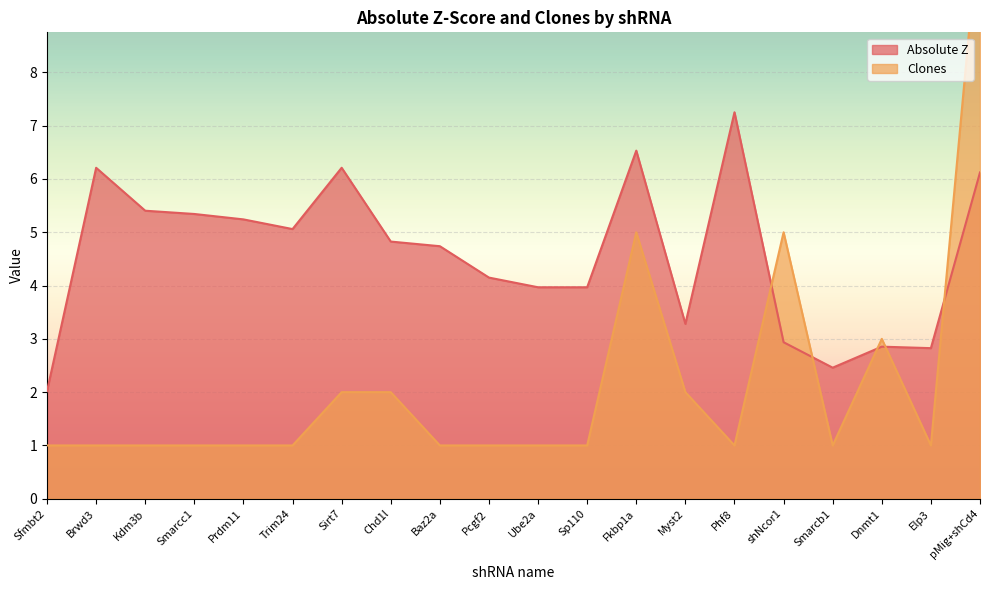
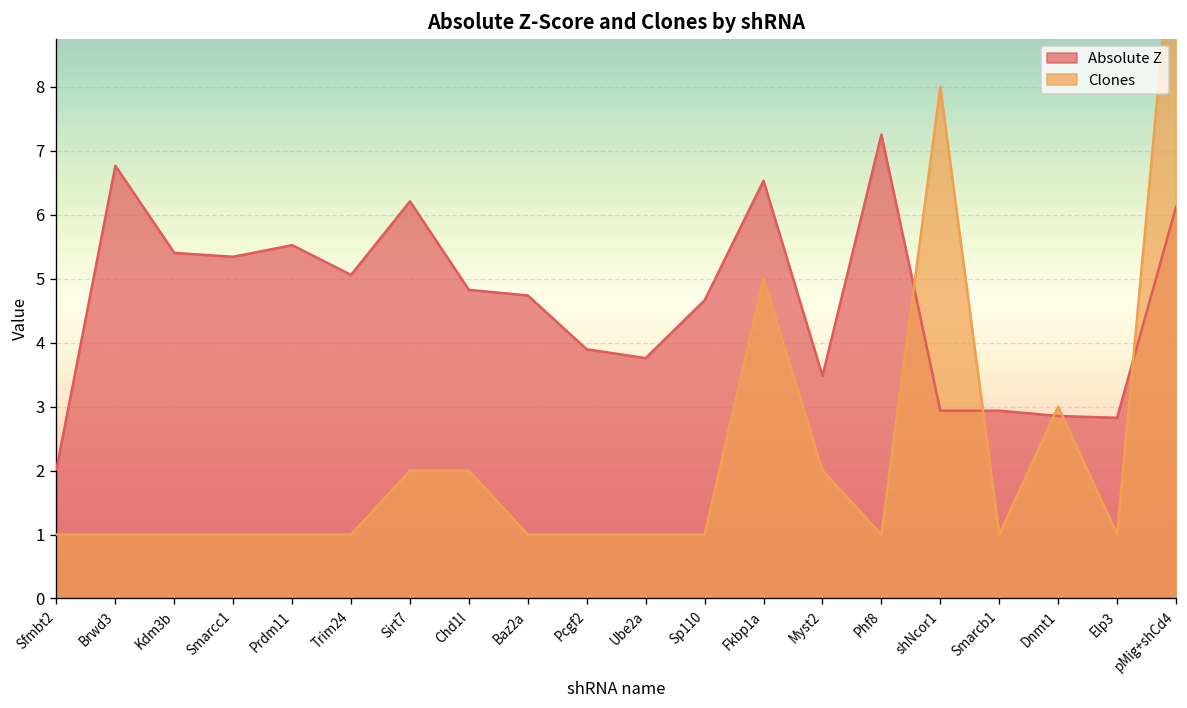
Absolute Z, Brwd3: 6.2 -> 6.8
Absolute Z, Prdm11: 5.2 -> 5.5
Absolute Z, Pcgf2: 4.1 -> 3.9
Absolute Z, Ube2a: 4.0 -> 3.8
Absolute Z, Sp110: 4.0 -> 4.7
Absolute Z, Myst2: 3.3 -> 3.5
Clones, shNcor1: 5 -> 8
Absolute Z, Smarcb1: 2.5 -> 2.9
